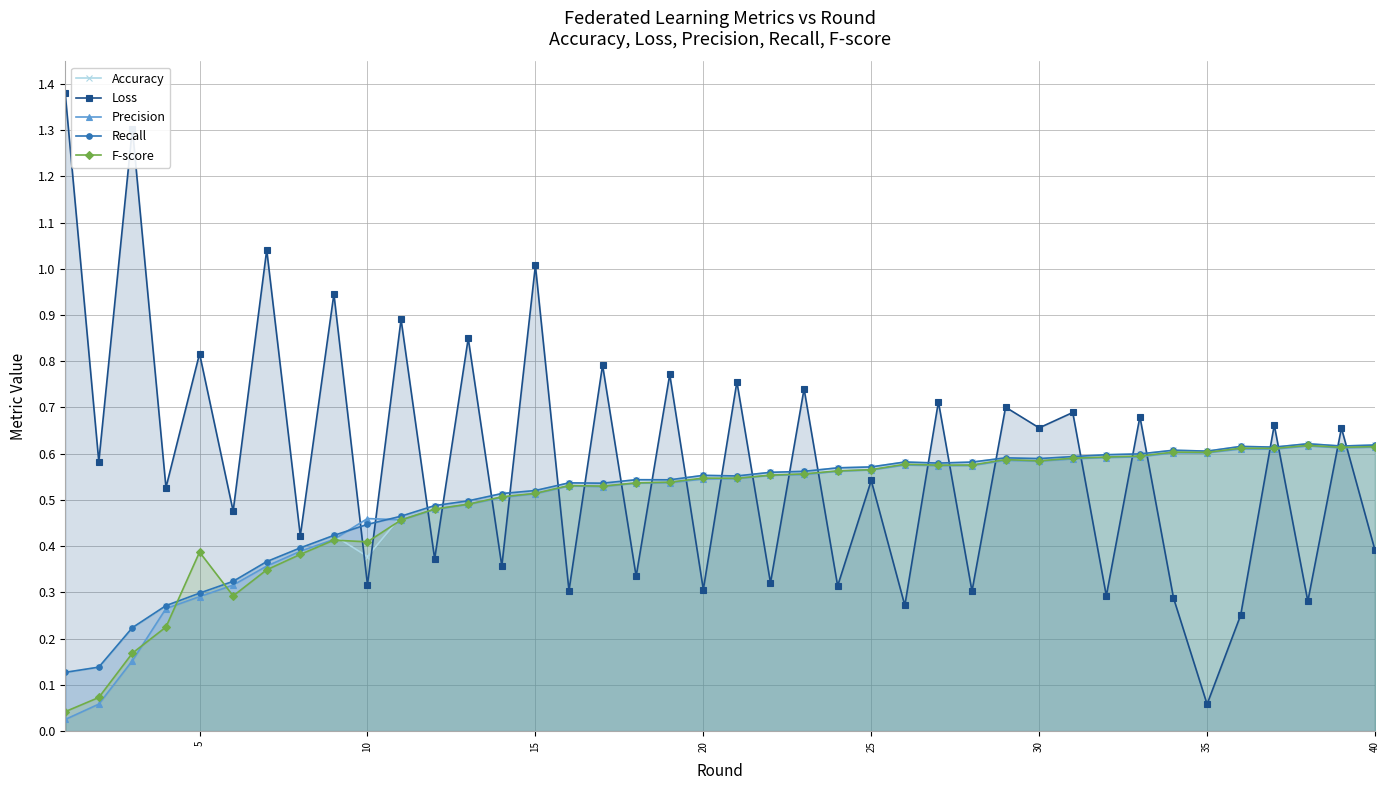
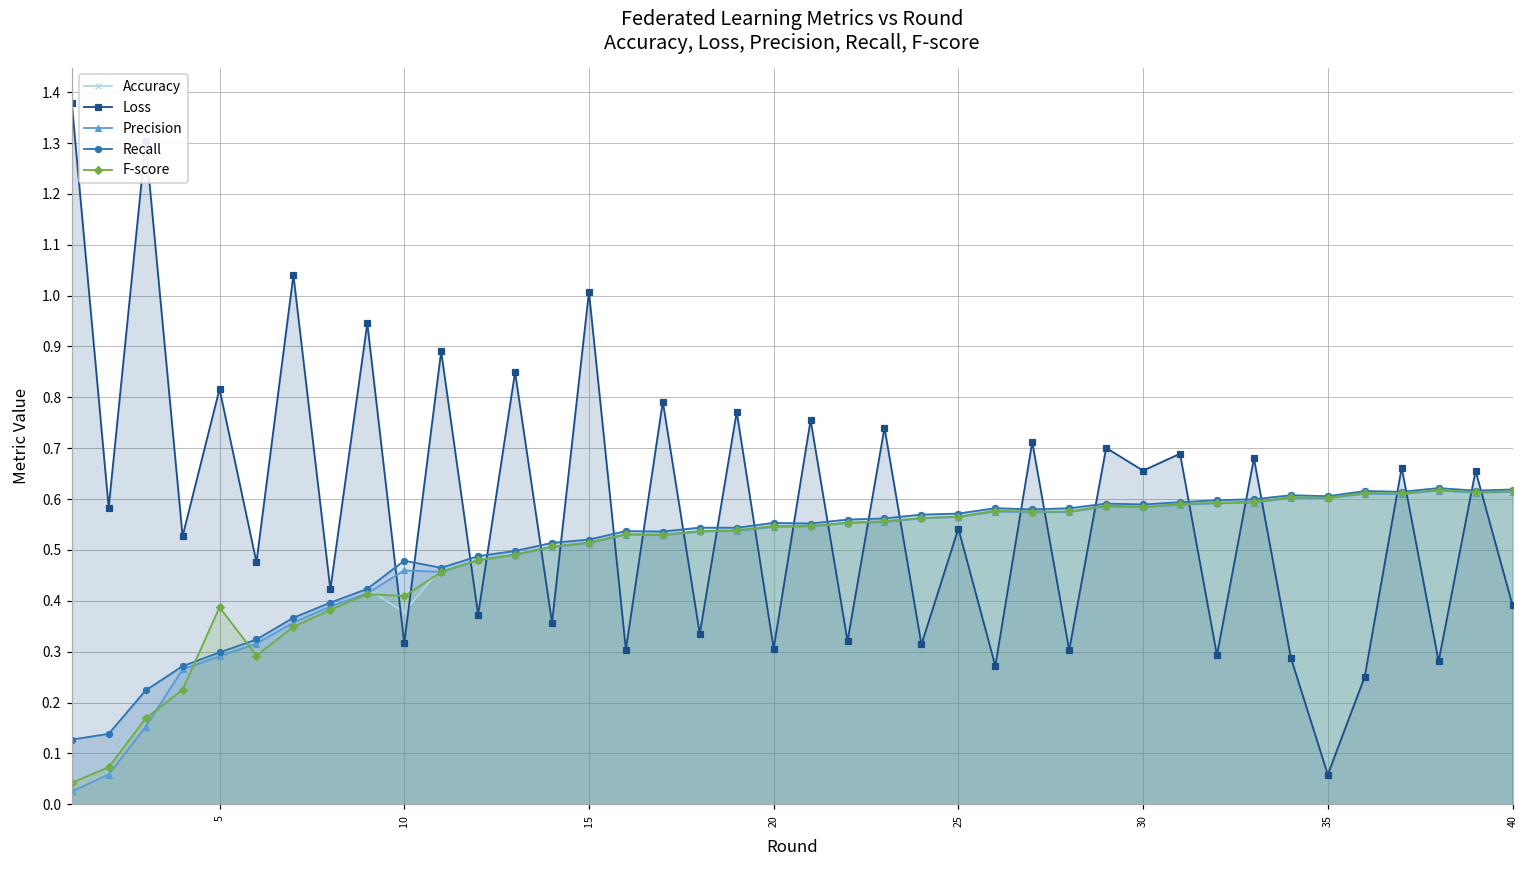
Recall, 10: 0.45 -> 0.48
